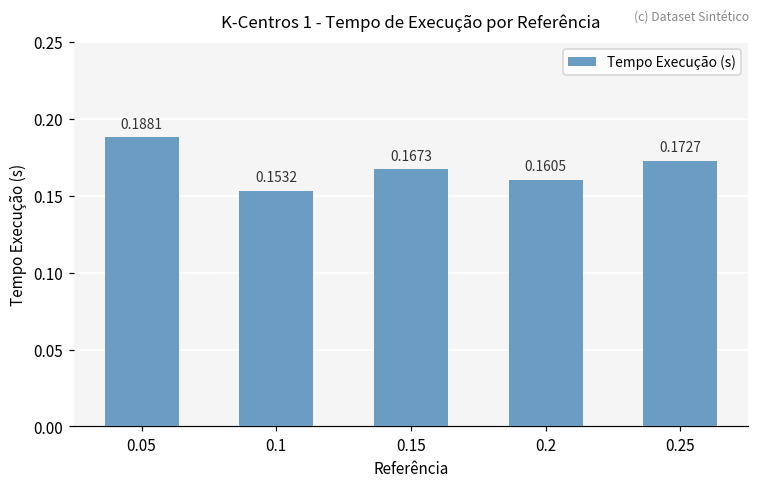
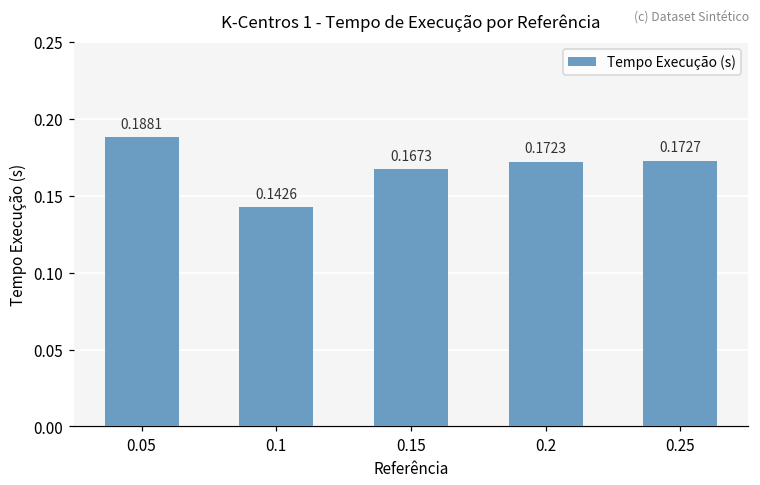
0.1: 0.1532 -> 0.1426
0.2: 0.1605 -> 0.1723
